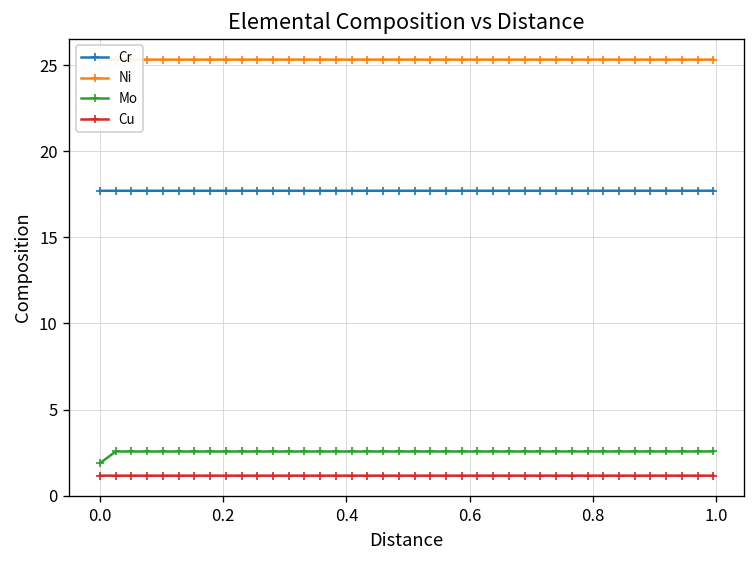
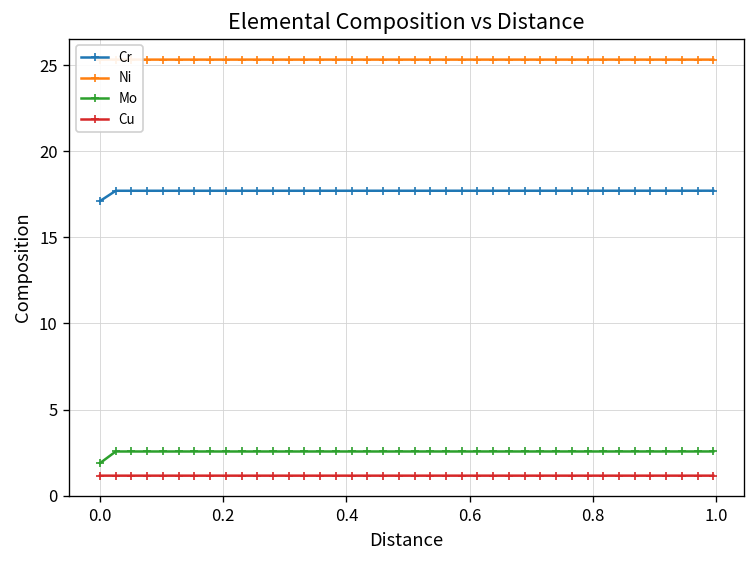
Cr, 0.0: 17.7 -> 17.1
